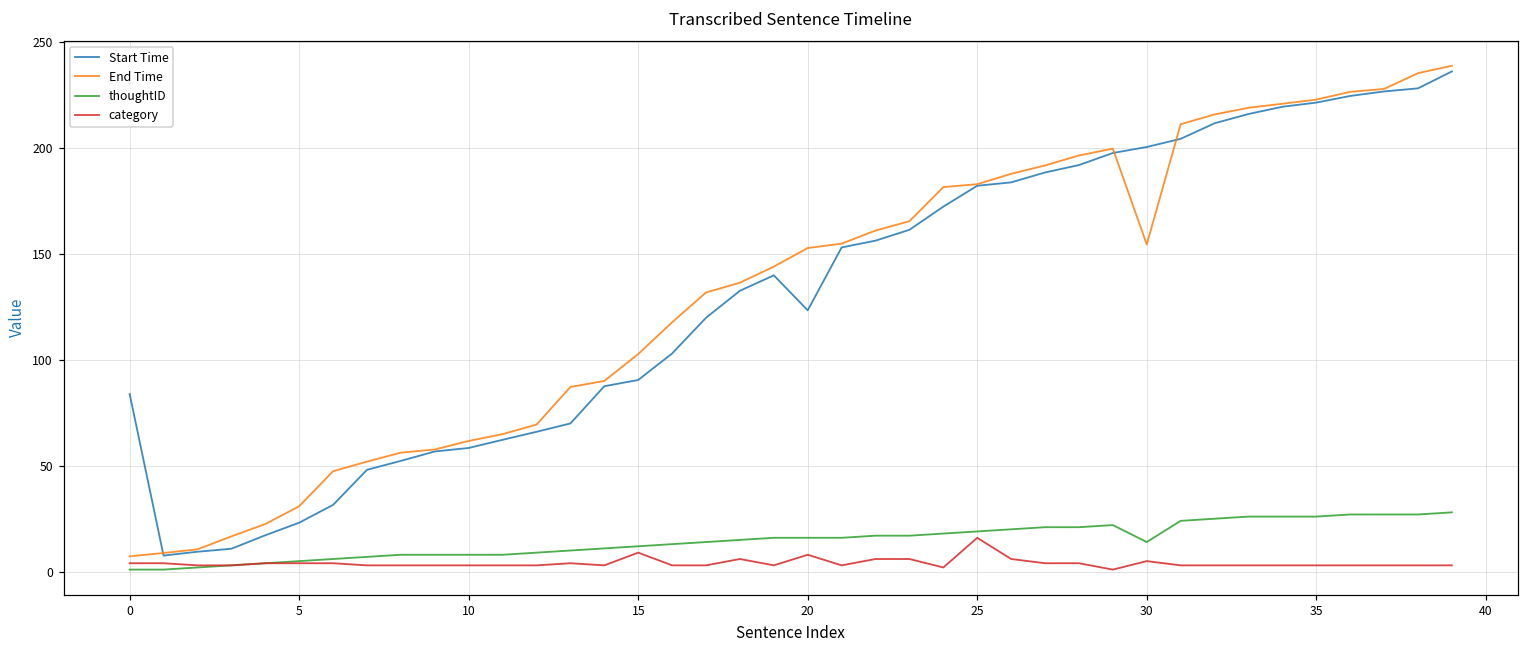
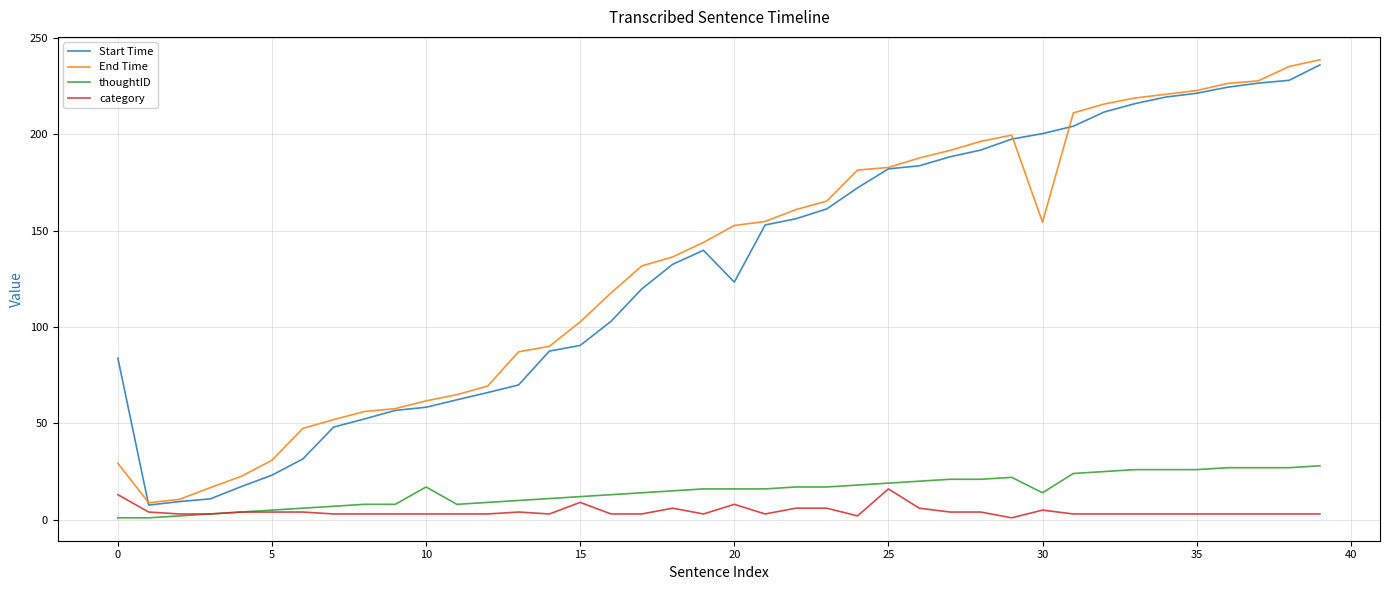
End Time, 0: 7 -> 29
category, 0: 4 -> 13
thoughtID, 10: 8 -> 17
